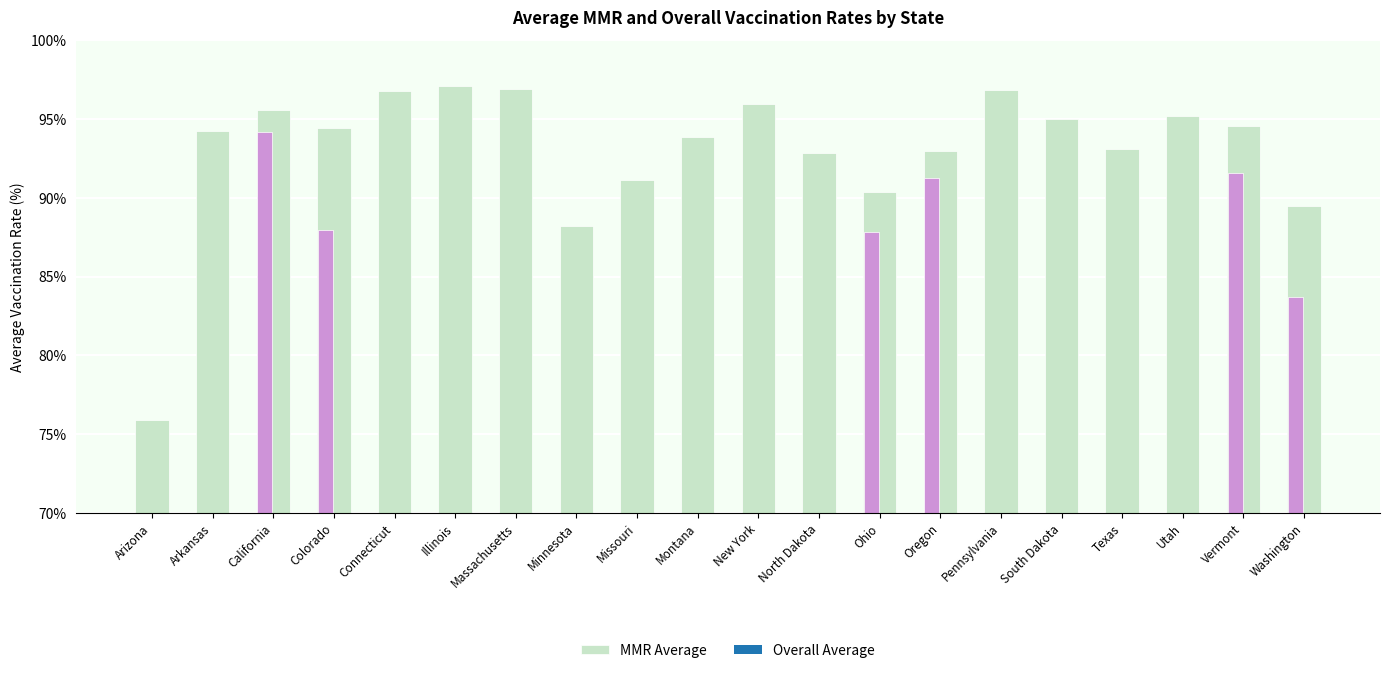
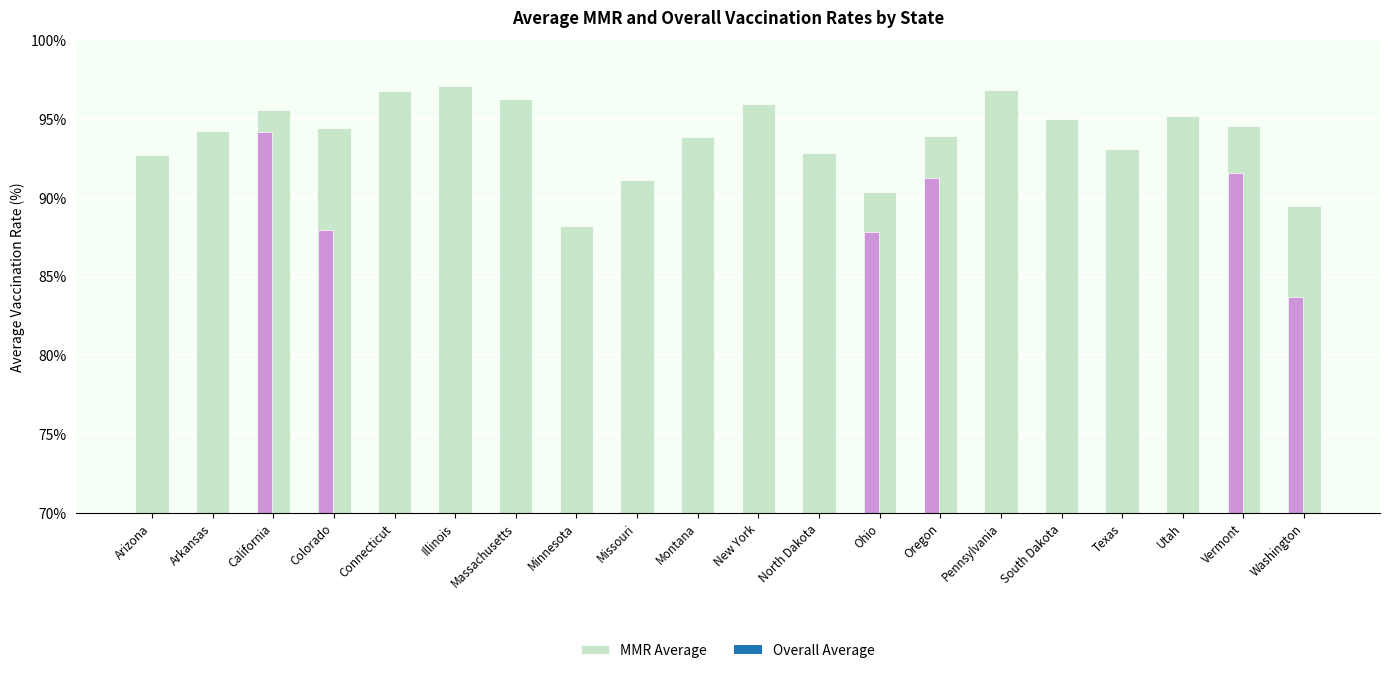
MMR Average, Arizona: 75.9% -> 92.7%
MMR Average, Massachusetts: 96.9% -> 96.3%
MMR Average, Oregon: 93.0% -> 93.9%
